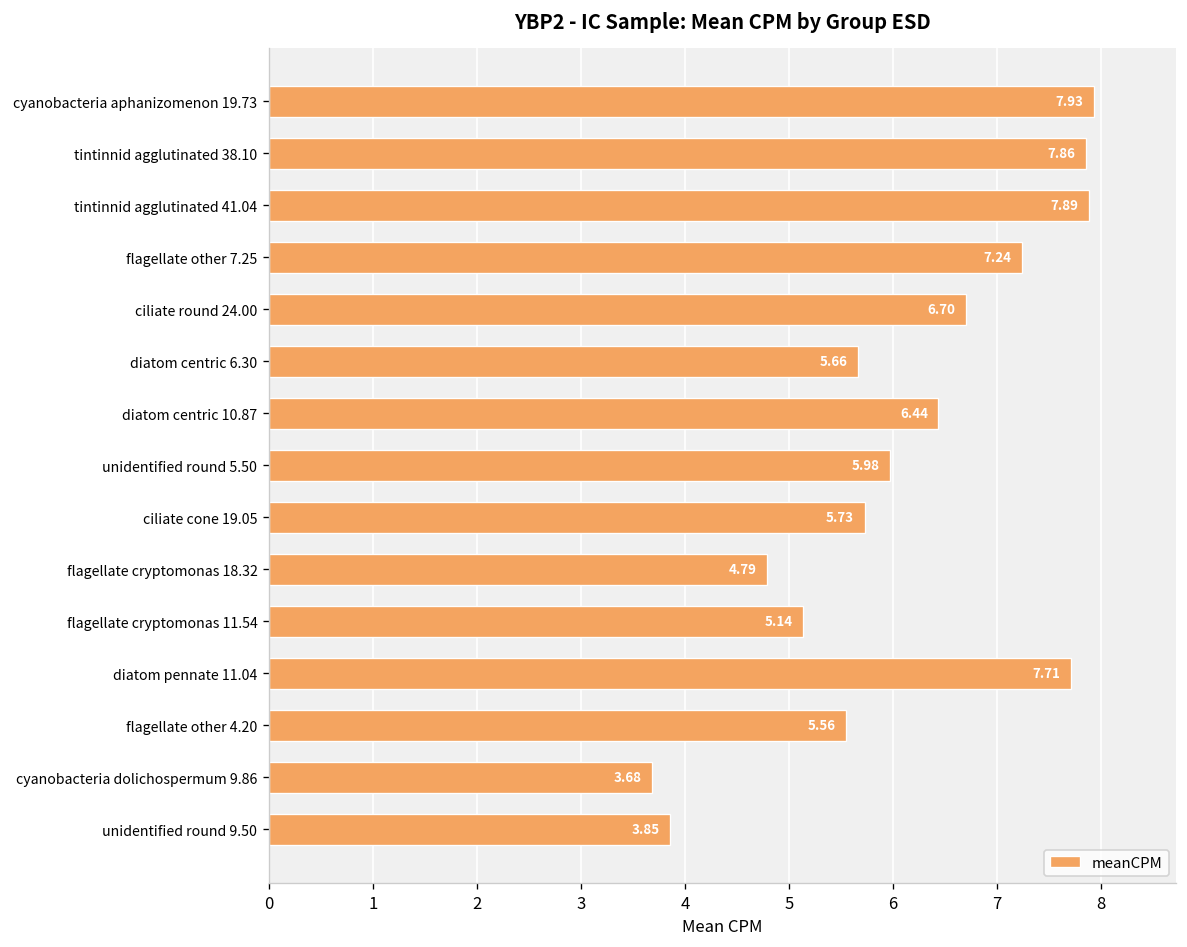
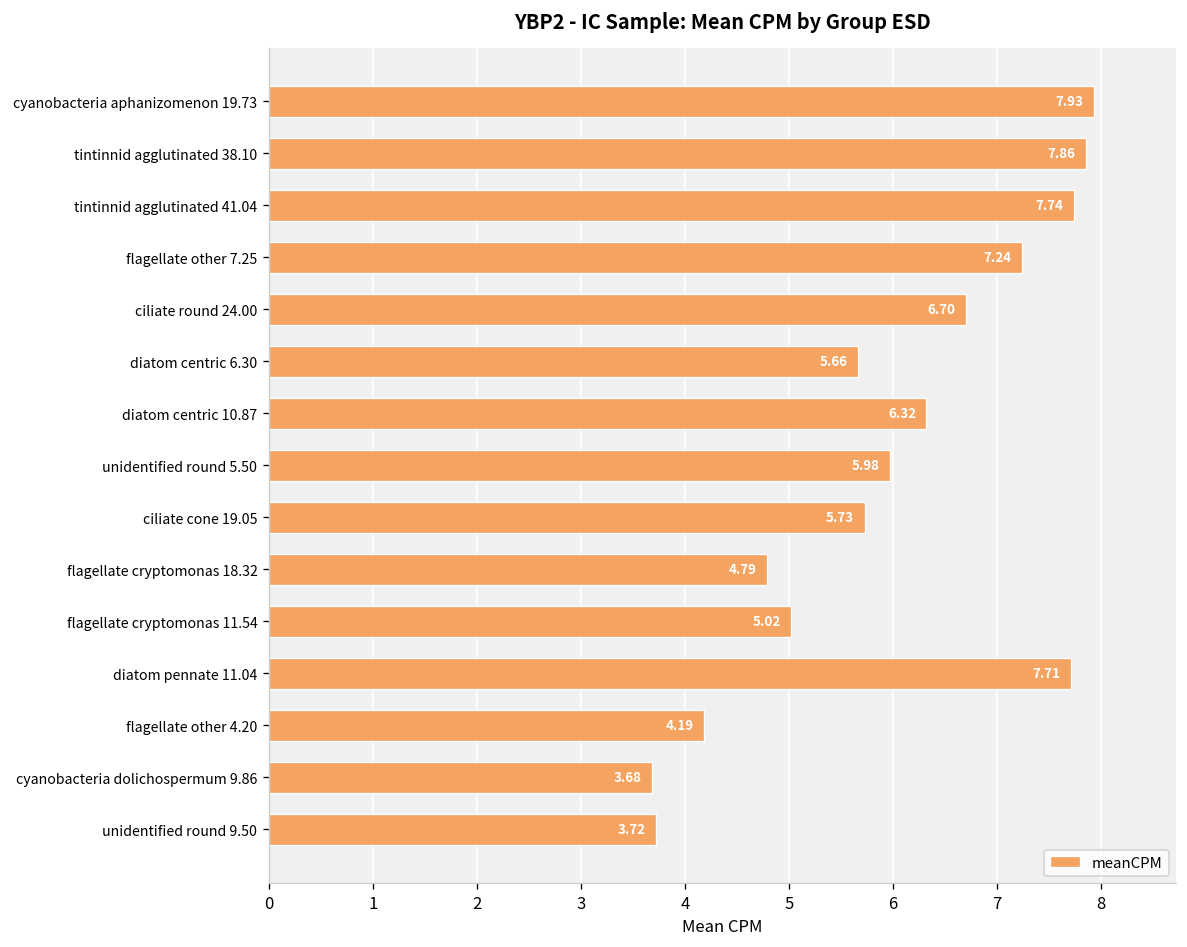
tintinnid agglutinated 41.04: 7.89 -> 7.74
diatom centric 10.87: 6.44 -> 6.32
flagellate cryptomonas 11.54: 5.14 -> 5.02
flagellate other 4.20: 5.56 -> 4.19
unidentified round 9.50: 3.85 -> 3.72
